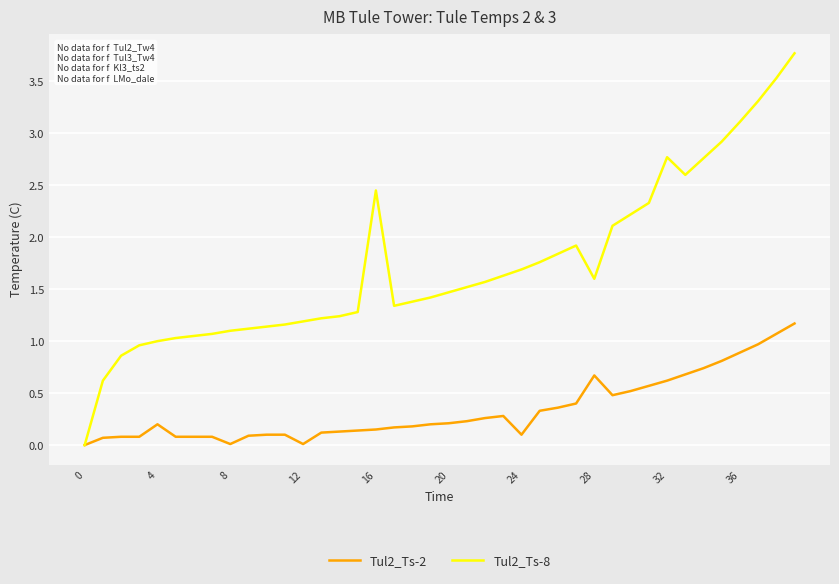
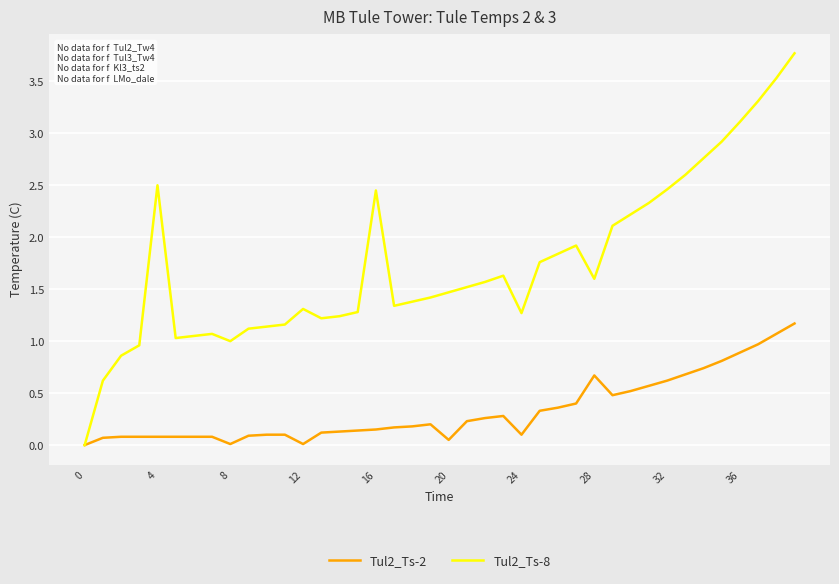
Tul2_Ts-2, 4: 0.20 -> 0.08
Tul2_Ts-8, 4: 1.0 -> 2.5
Tul2_Ts-8, 8: 1.1 -> 1.0
Tul2_Ts-8, 12: 1.19 -> 1.31
Tul2_Ts-2, 20: 0.21 -> 0.05
Tul2_Ts-8, 24: 1.69 -> 1.27
Tul2_Ts-8, 32: 2.77 -> 2.46
